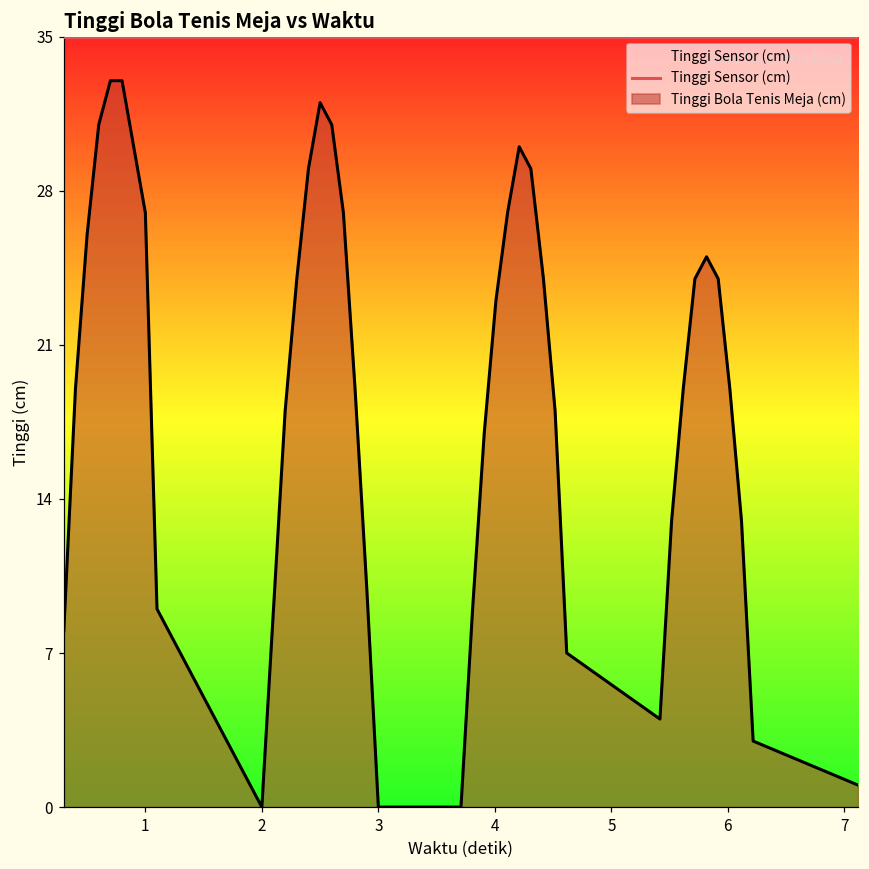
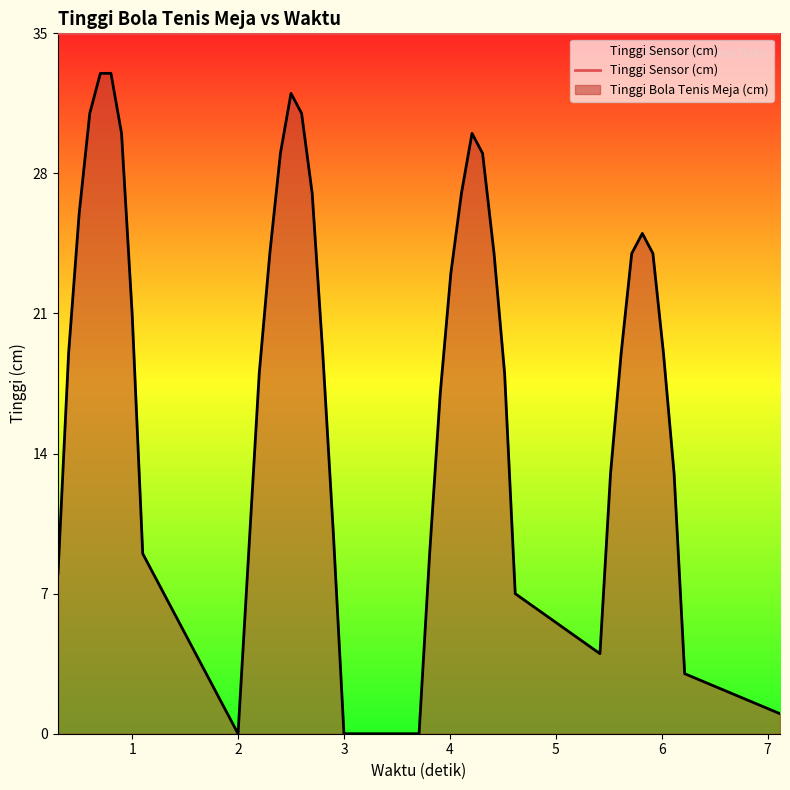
Tinggi Bola Tenis Meja (cm), 1: 27 -> 21
